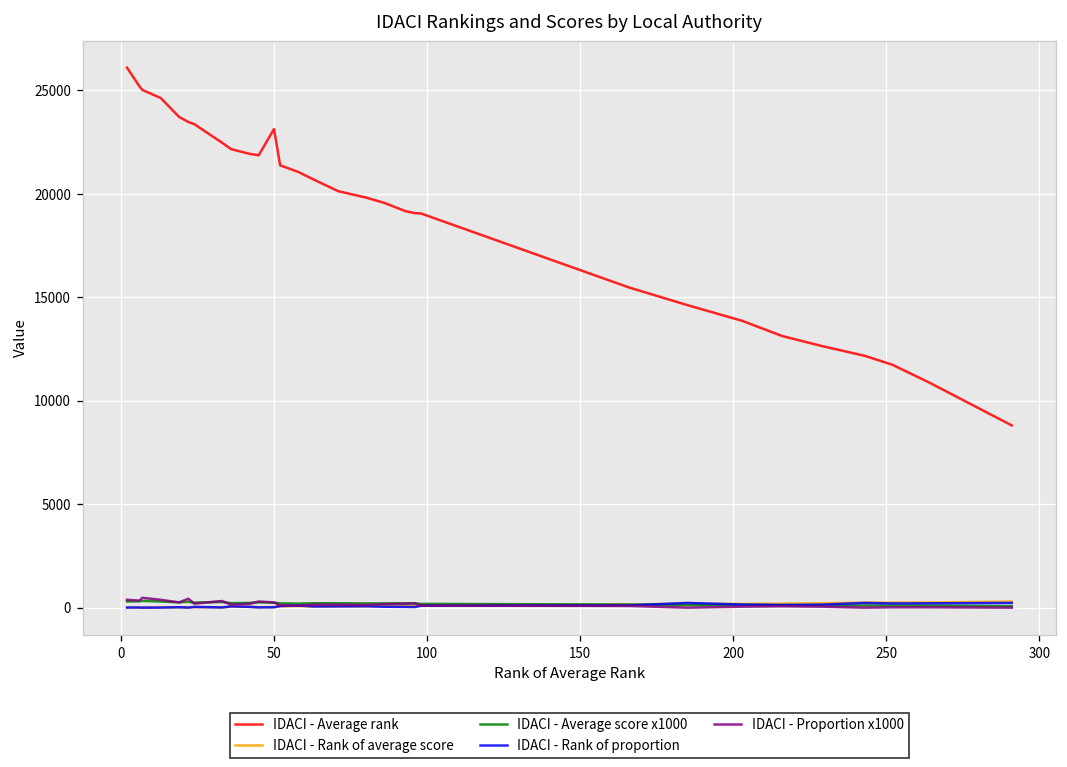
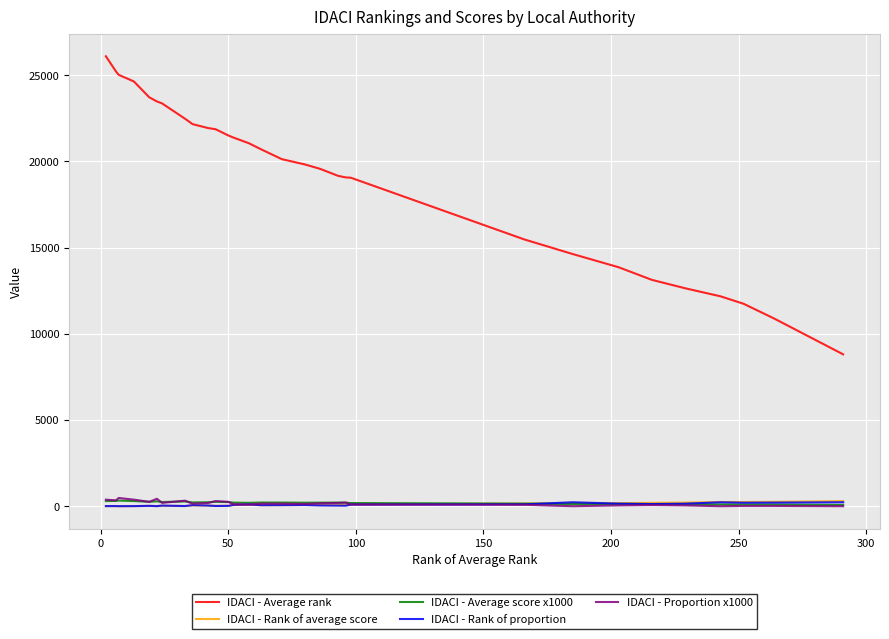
IDACI - Average rank, 50: 23100 -> 21500
